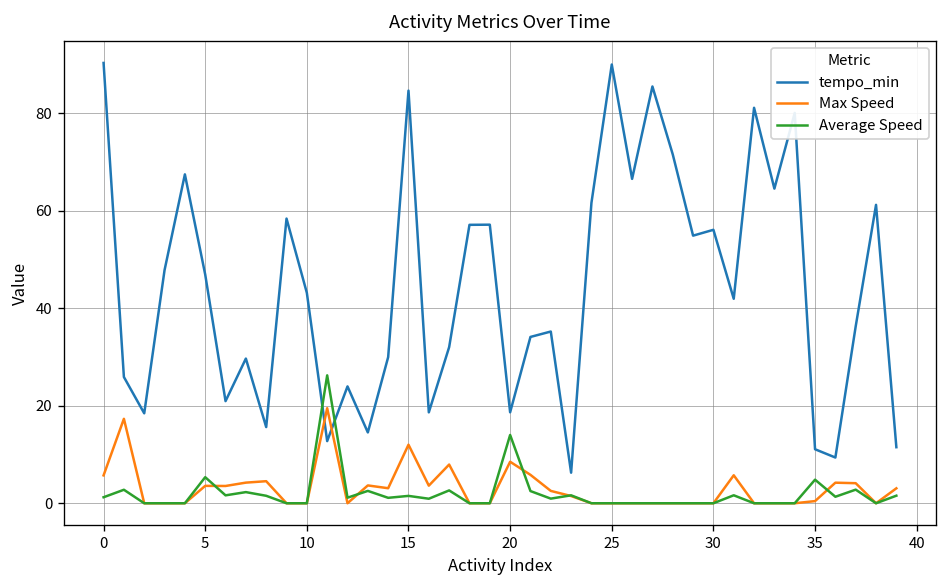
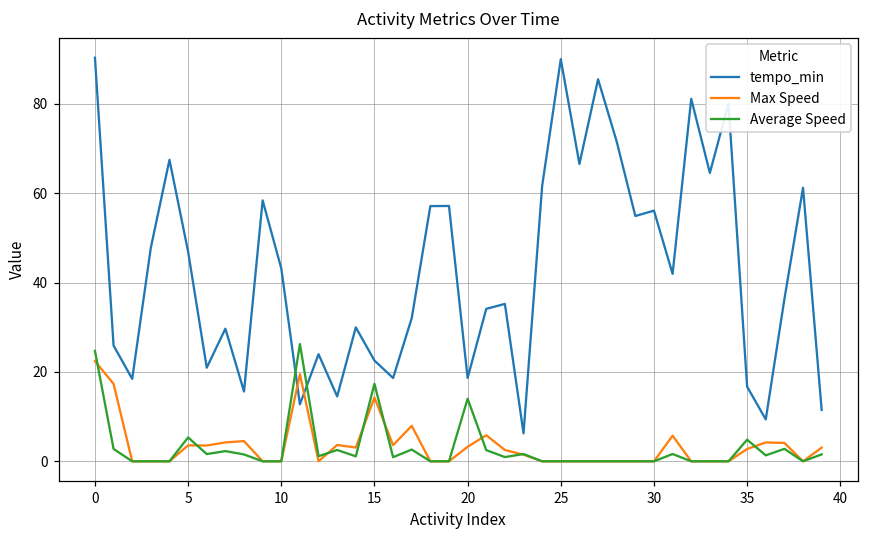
Max Speed, 0: 6 -> 22
Average Speed, 0: 1 -> 25
tempo_min, 15: 85 -> 23
Max Speed, 15: 12 -> 14
Average Speed, 15: 2 -> 17
Max Speed, 20: 9 -> 3
tempo_min, 35: 11 -> 17
Max Speed, 35: 0 -> 3
